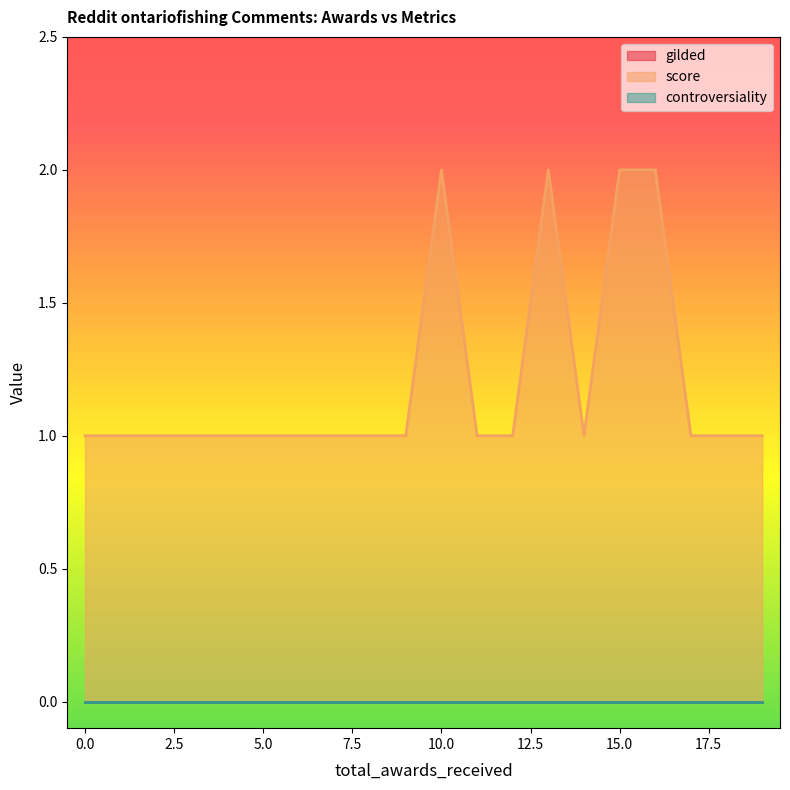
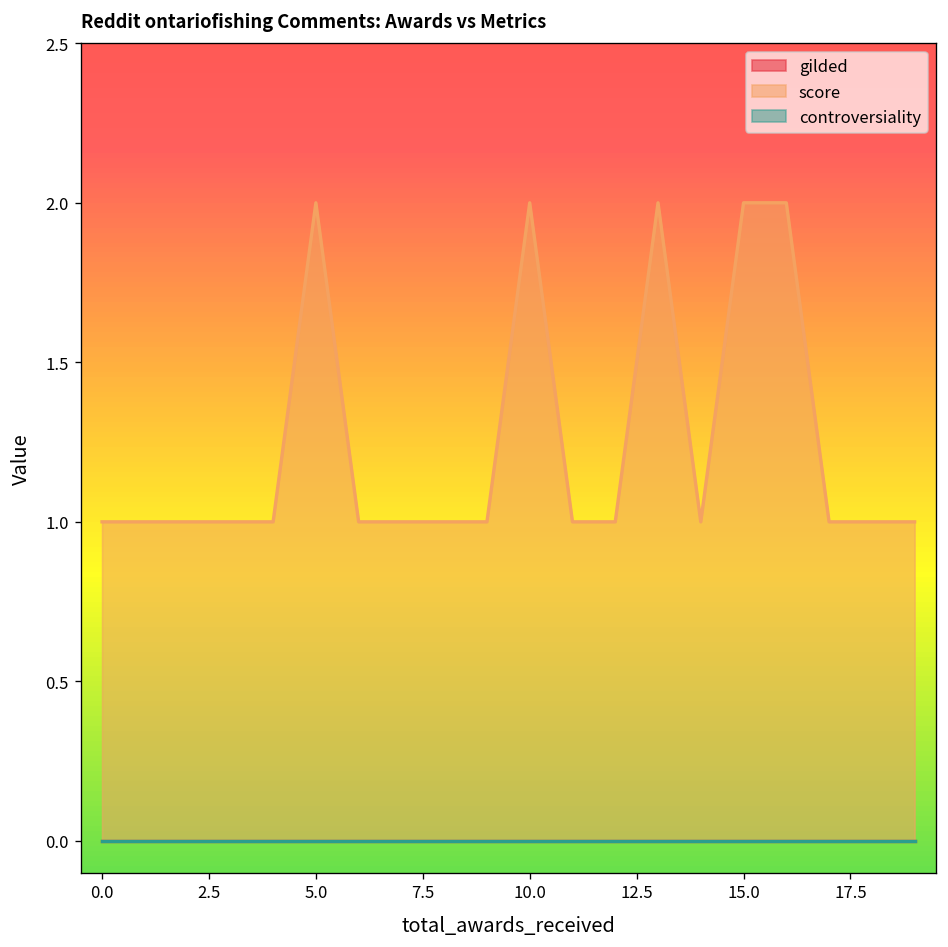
score, 5.0: 1 -> 2
